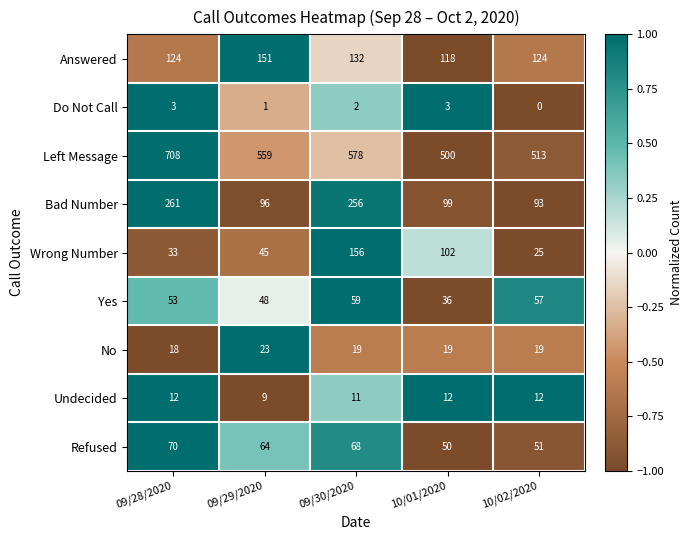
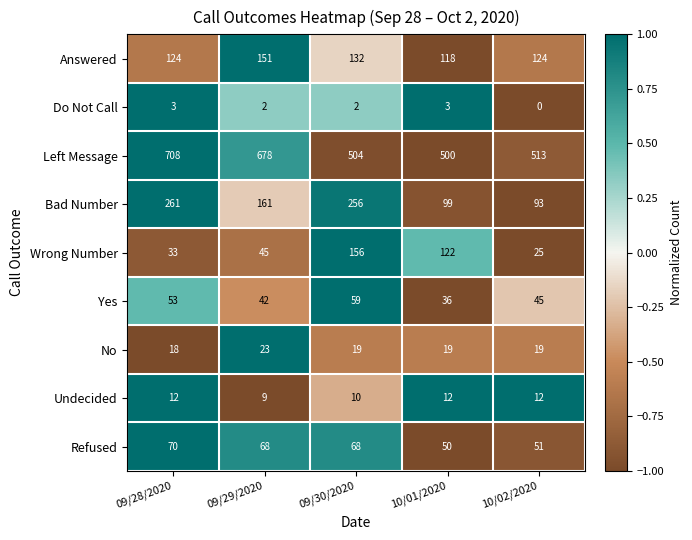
Do Not Call, 09/29/2020: 1 -> 2
Left Message, 09/29/2020: 559 -> 678
Left Message, 09/30/2020: 578 -> 504
Bad Number, 09/29/2020: 96 -> 161
Wrong Number, 10/01/2020: 102 -> 122
Yes, 09/29/2020: 48 -> 42
Yes, 10/02/2020: 57 -> 45
Undecided, 09/30/2020: 11 -> 10
Refused, 09/29/2020: 64 -> 68
